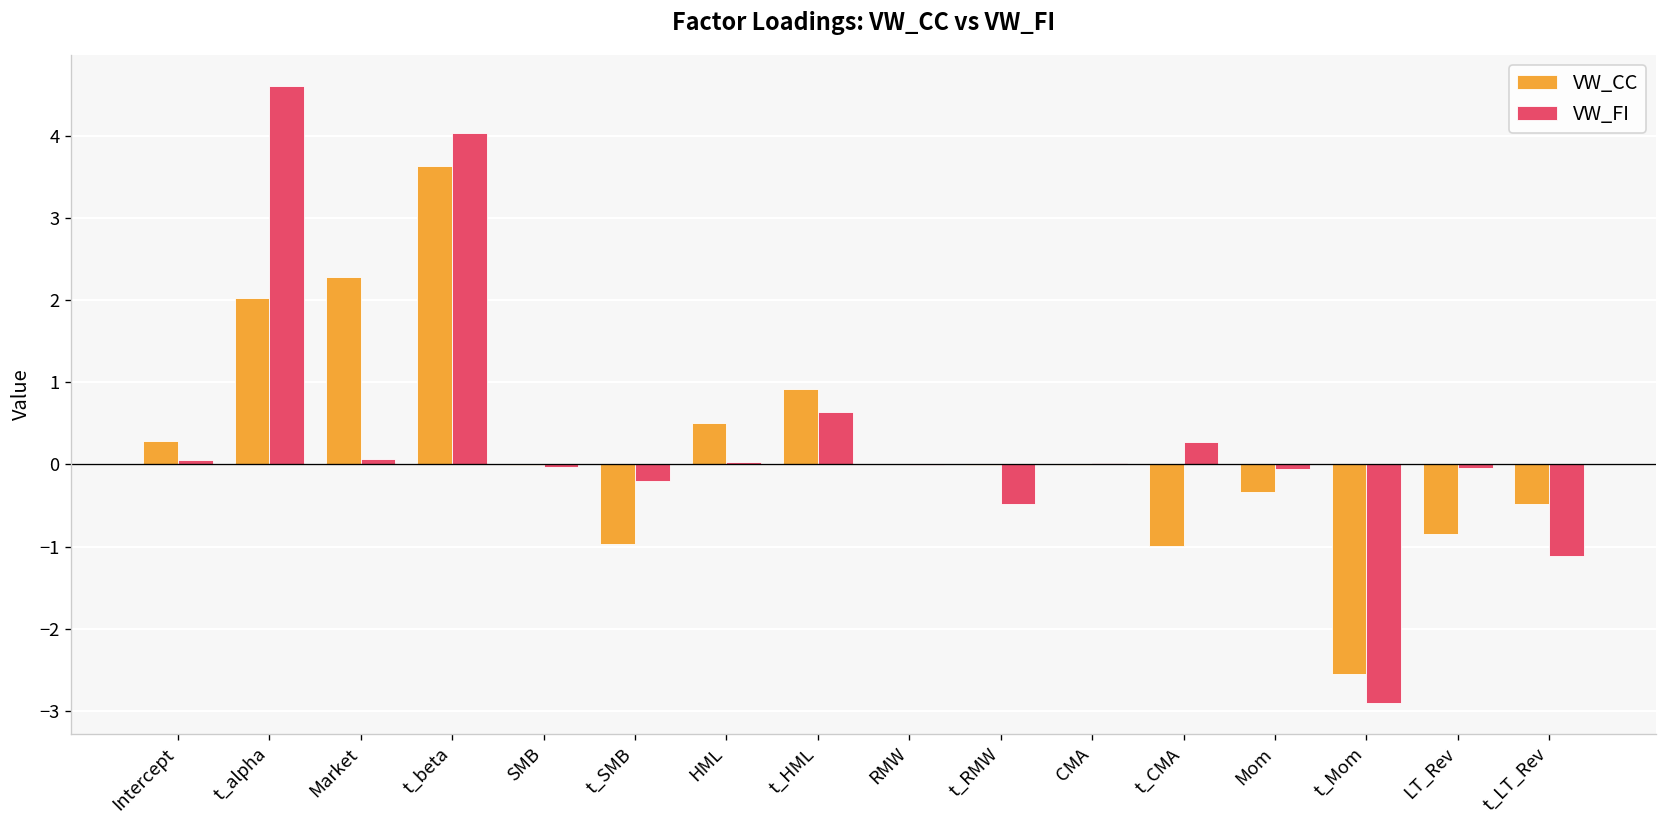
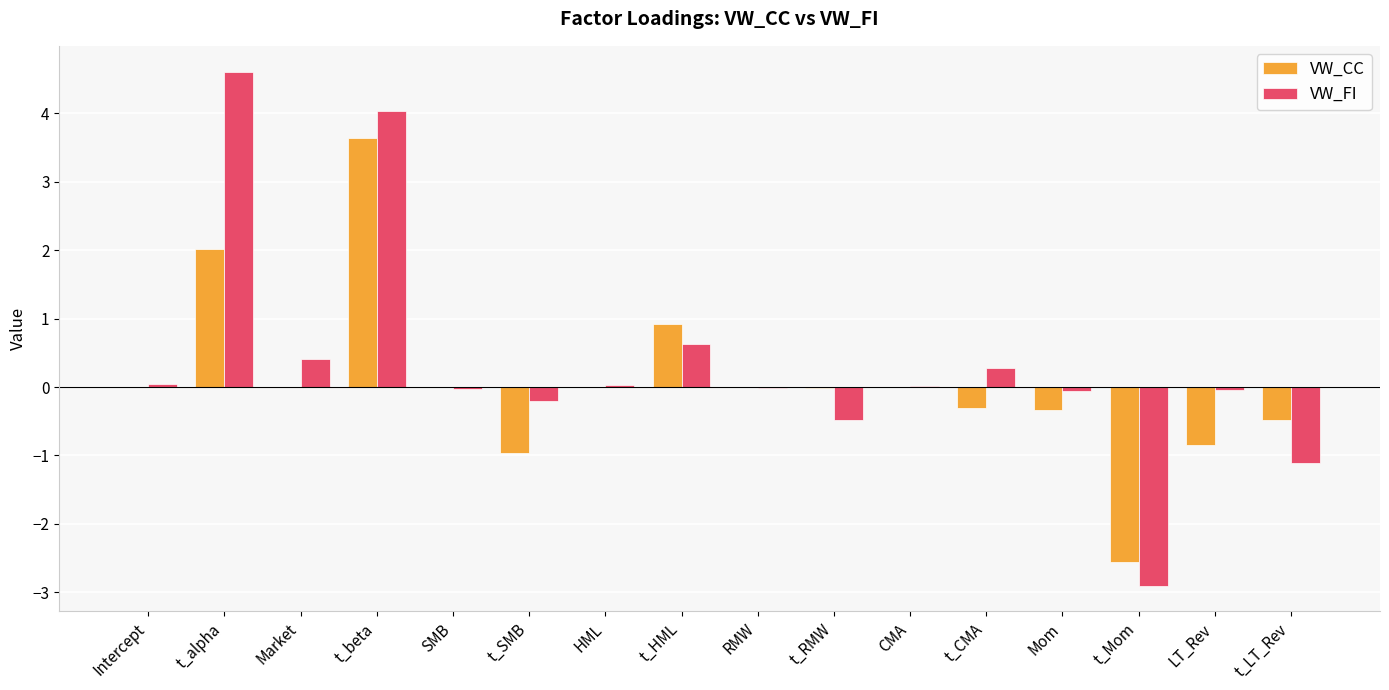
VW_CC, Intercept: 0.3 -> 0.0
VW_CC, Market: 2.3 -> 0.0
VW_FI, Market: 0.1 -> 0.4
VW_CC, HML: 0.5 -> 0.0
VW_CC, t_CMA: -1.0 -> -0.3
